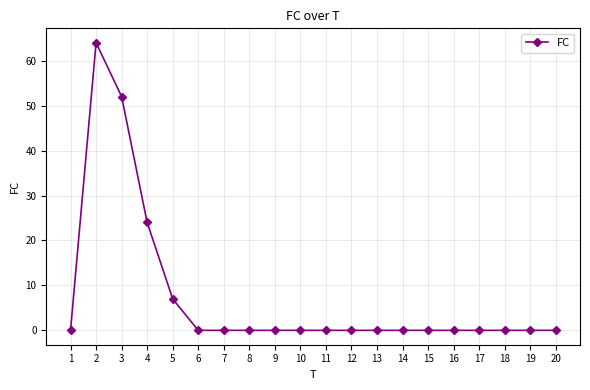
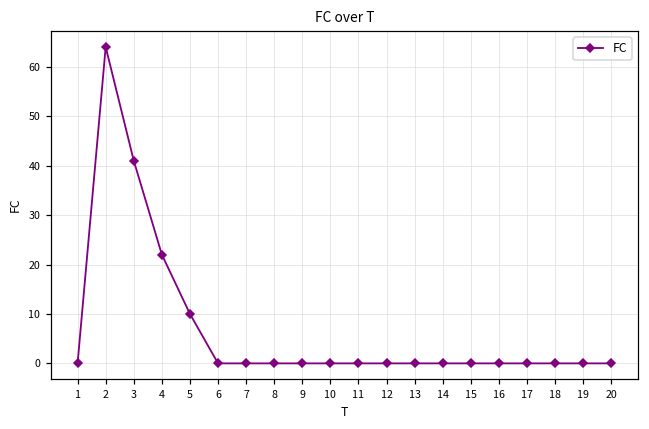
3: 52 -> 41
4: 24 -> 22
5: 7 -> 10
